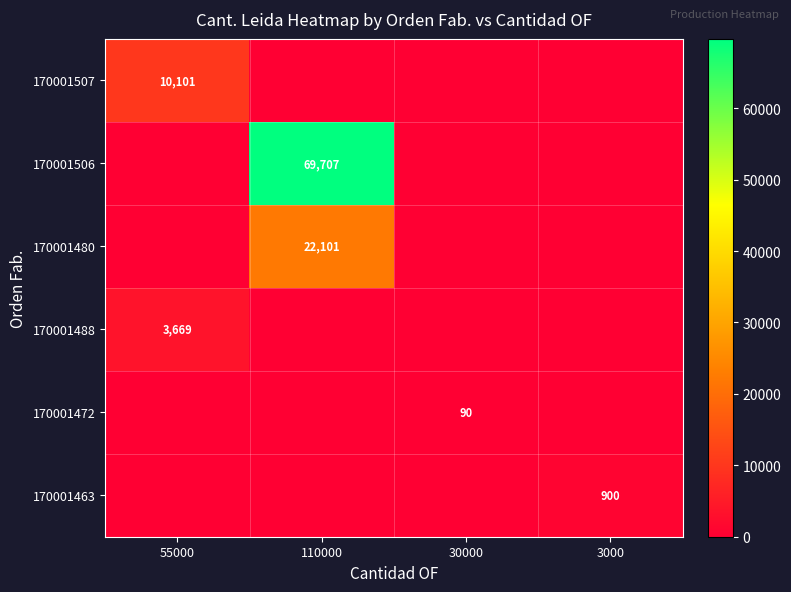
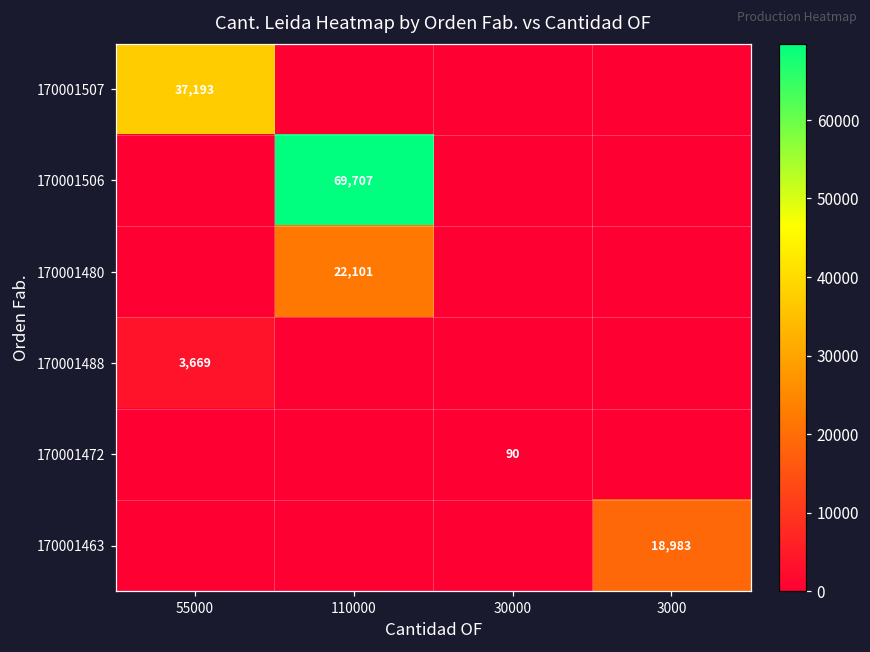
170001507, 55000: 10,101 -> 37,193
170001463, 3000: 900 -> 18,983
